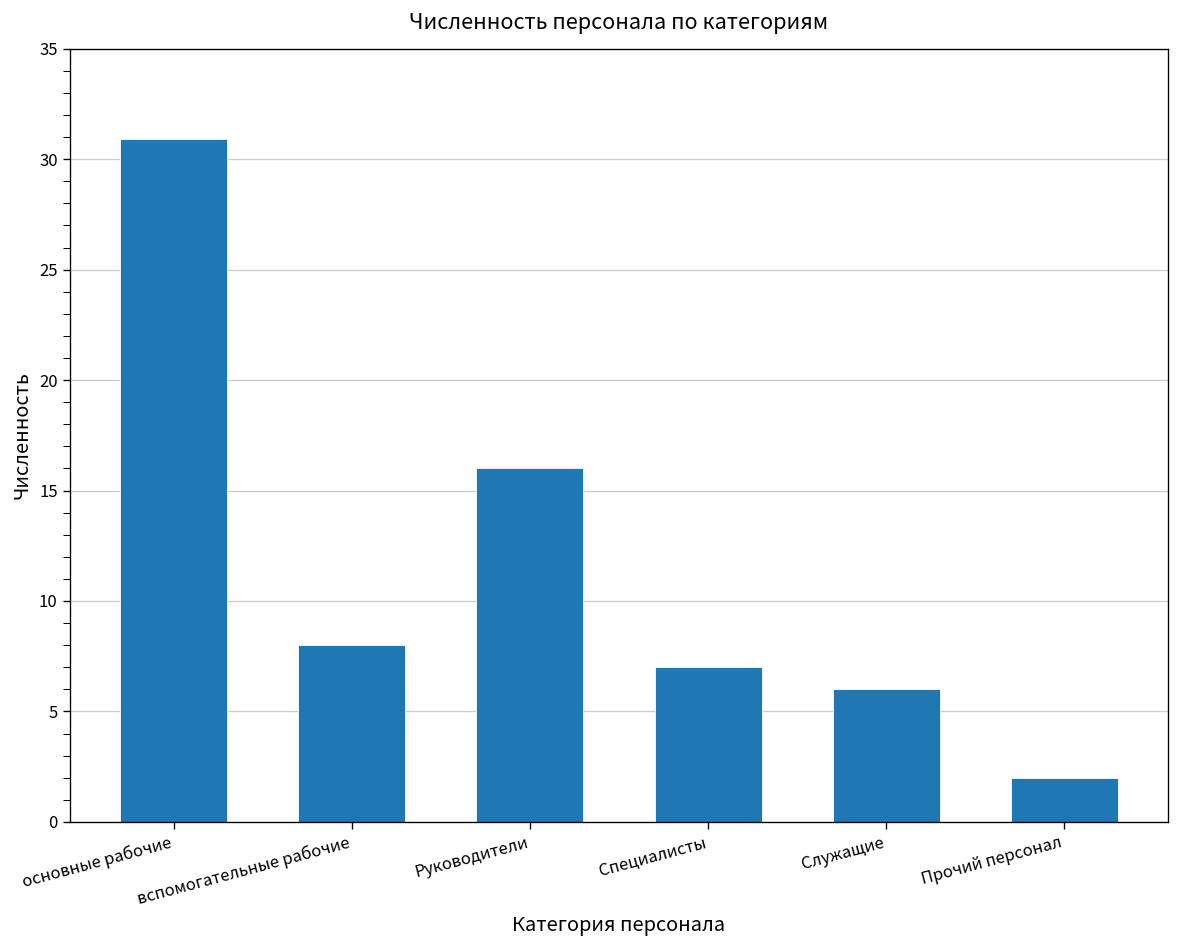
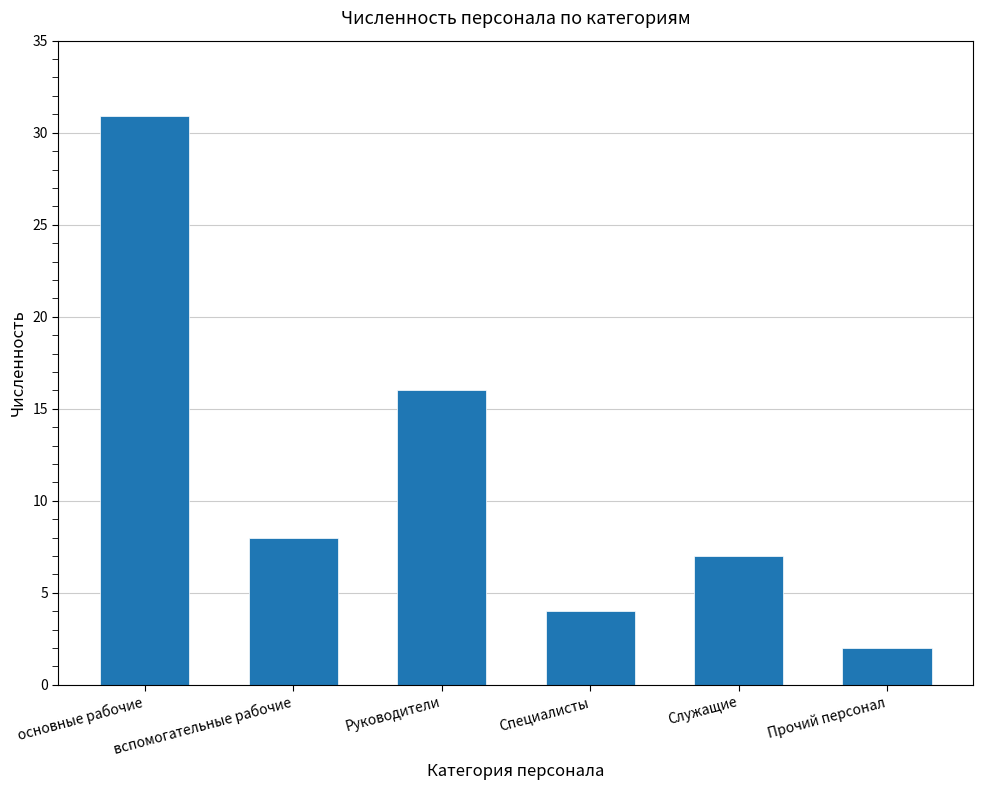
Специалисты: 7 -> 4
Служащие: 6 -> 7
